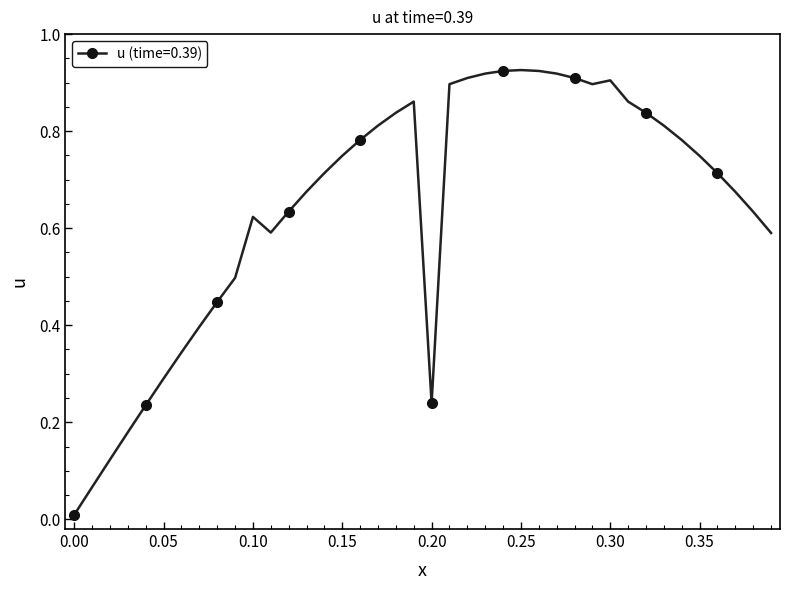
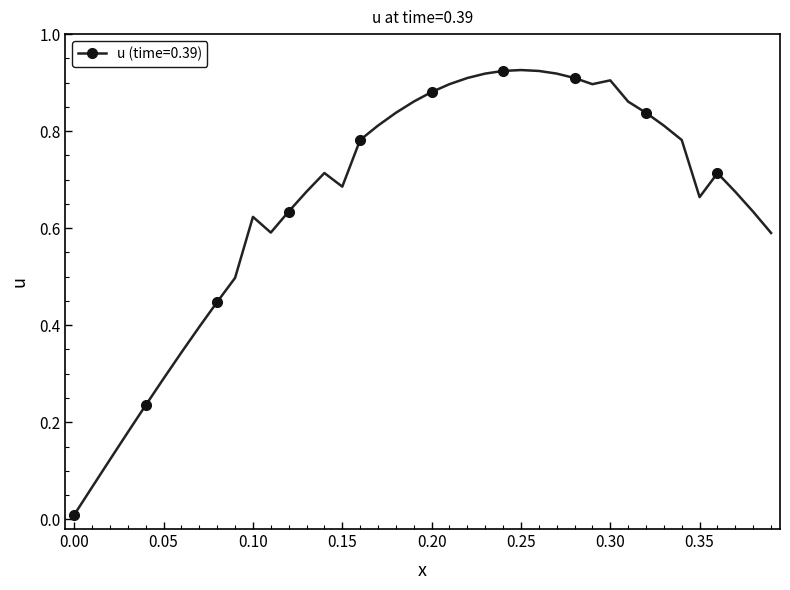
0.15: 0.75 -> 0.69
0.20: 0.24 -> 0.88
0.35: 0.75 -> 0.66
